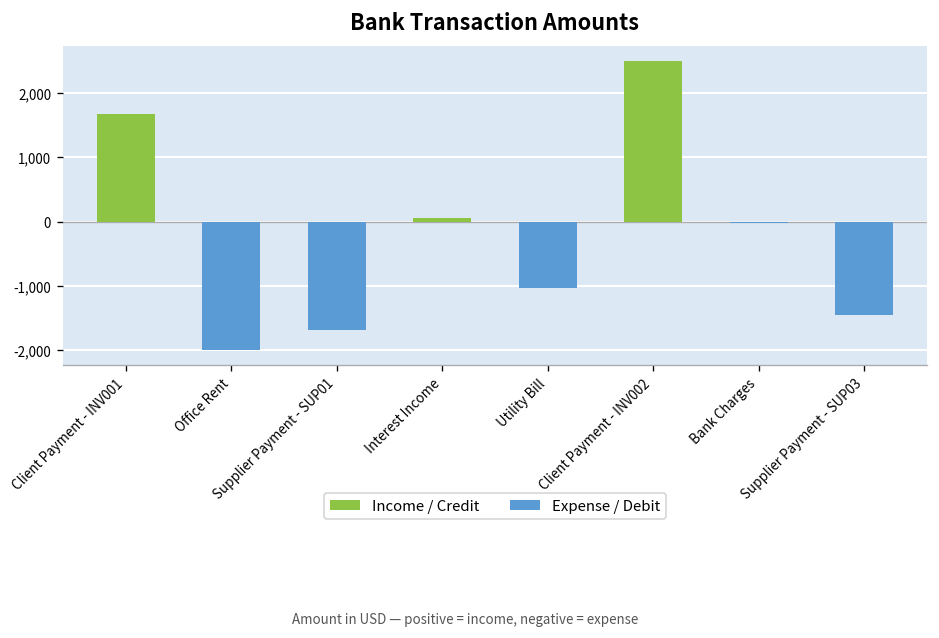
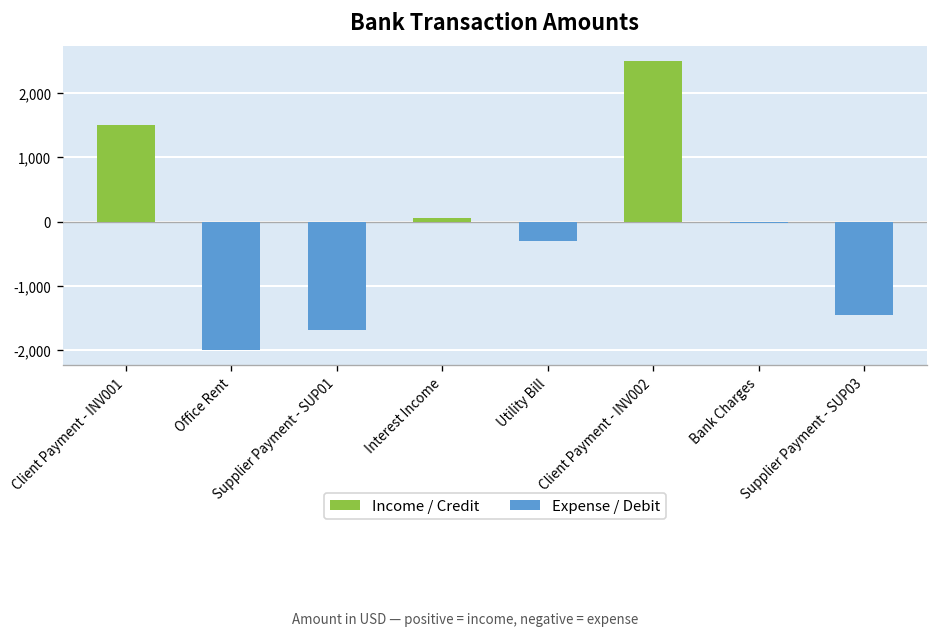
Income / Credit, Client Payment - INV001: 1,700 -> 1,500
Expense / Debit, Utility Bill: -1,000 -> -300
